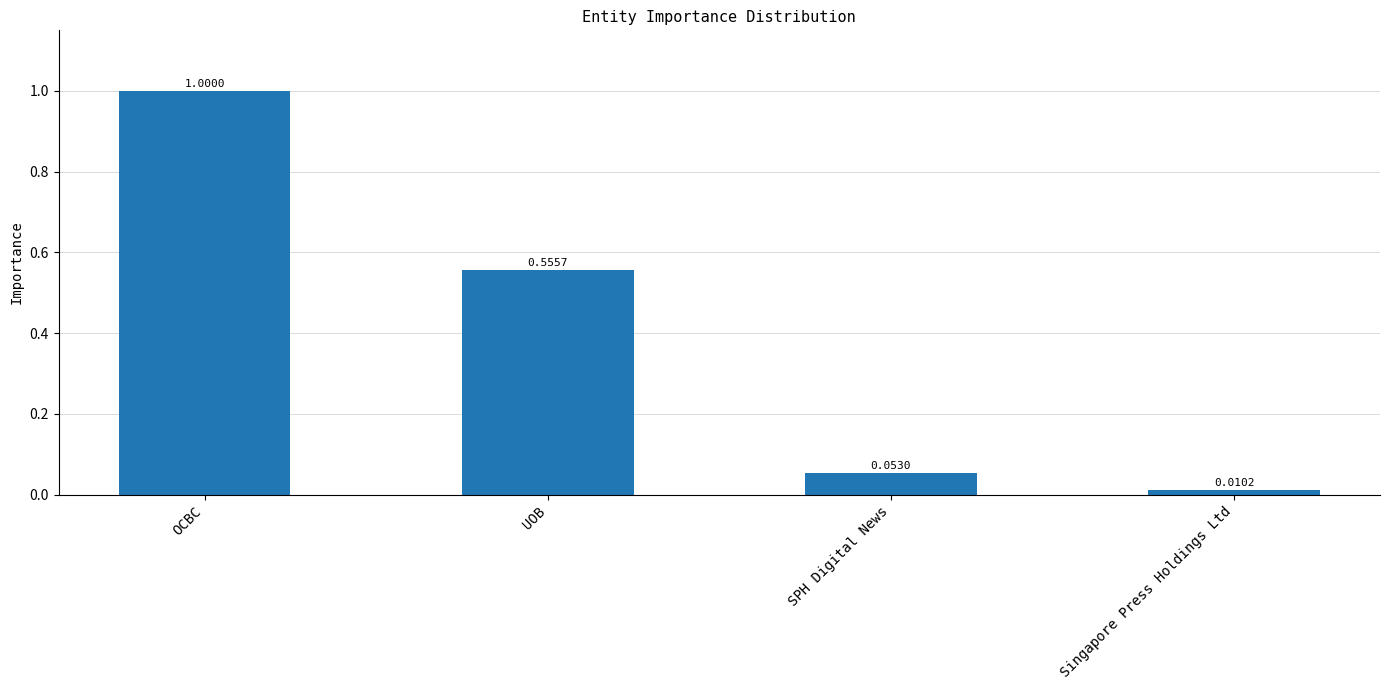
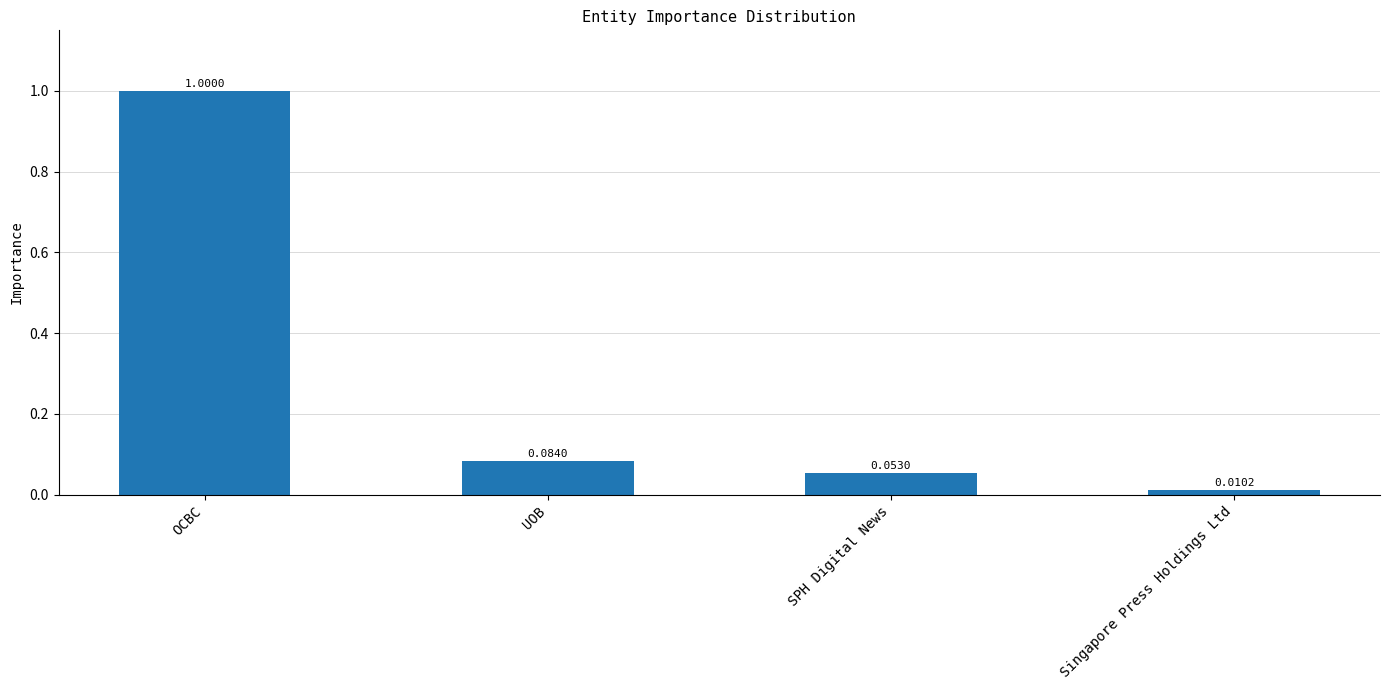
UOB: 0.5557 -> 0.0840
